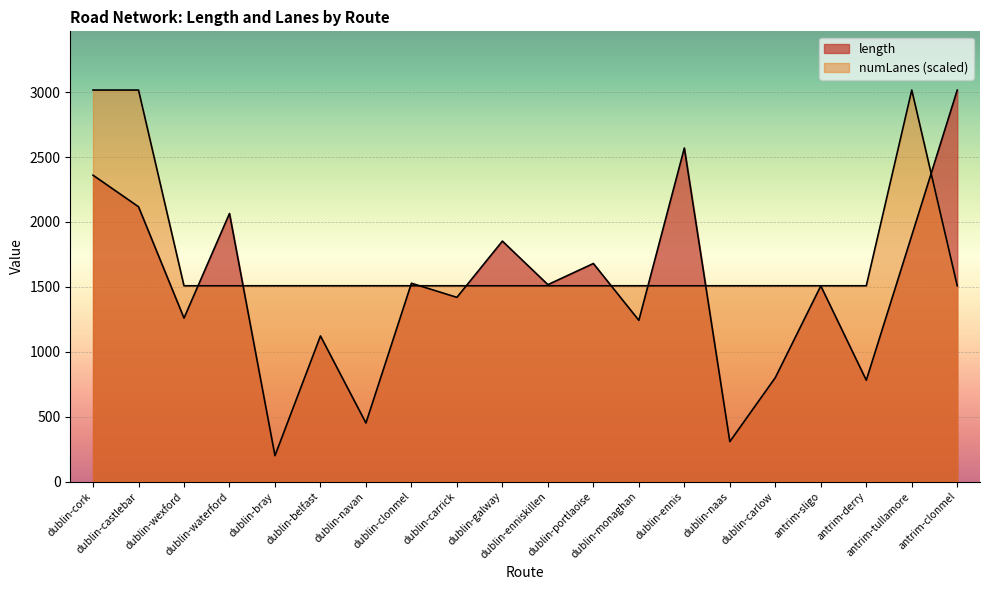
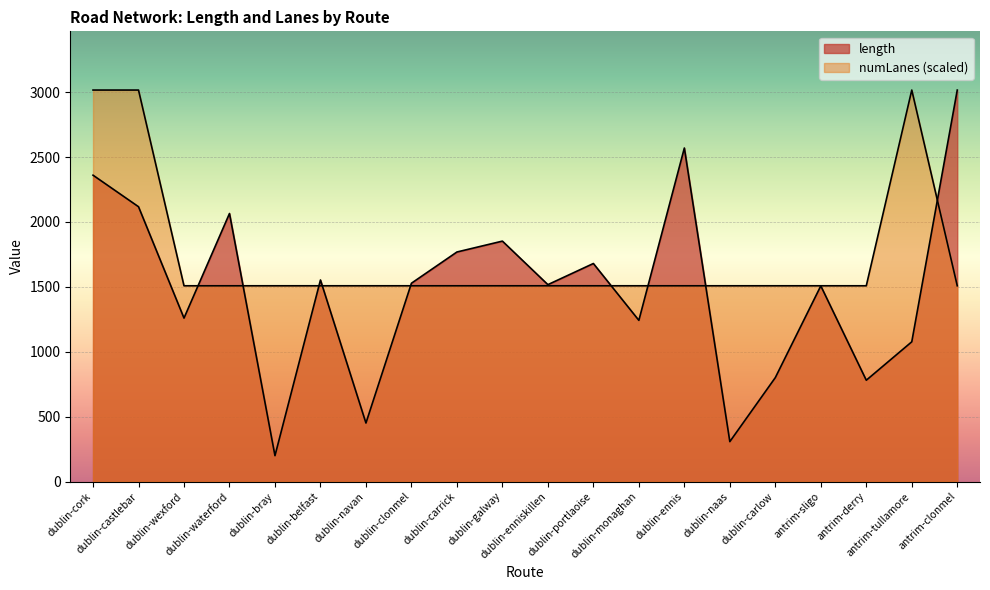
length, dublin-belfast: 1120 -> 1550
length, dublin-carrick: 1420 -> 1770
length, antrim-tullamore: 1900 -> 1080
